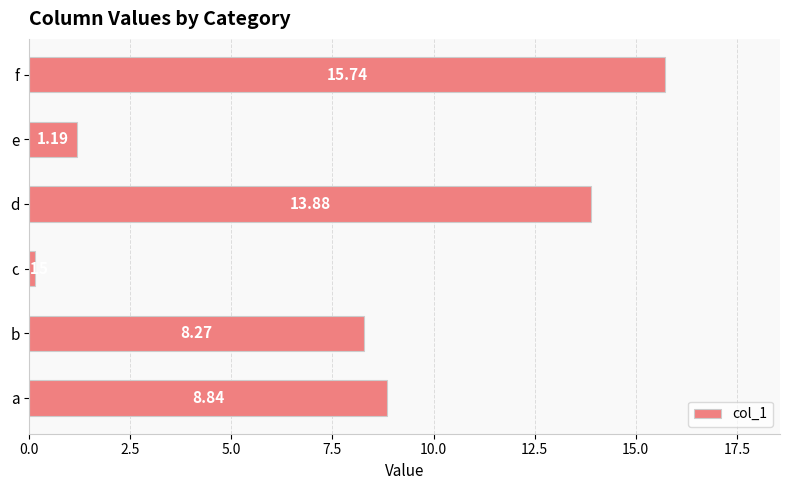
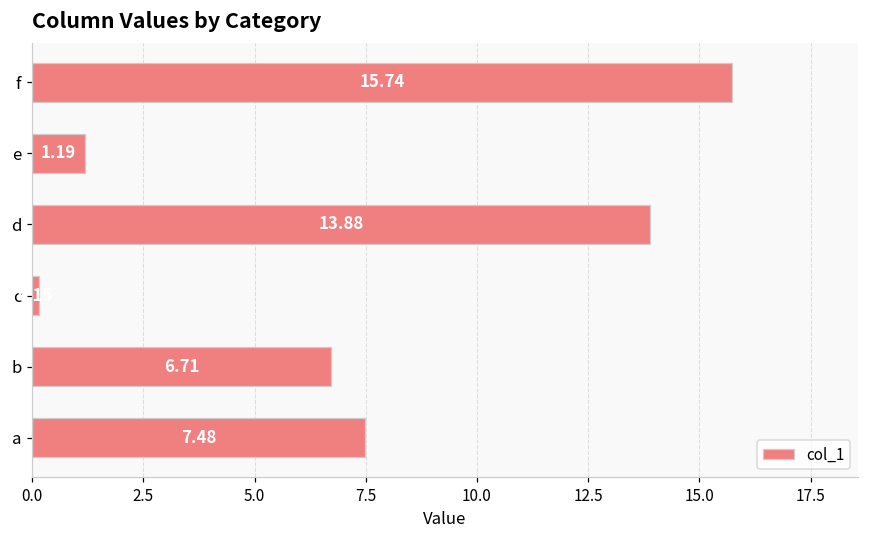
b: 8.27 -> 6.71
a: 8.84 -> 7.48
